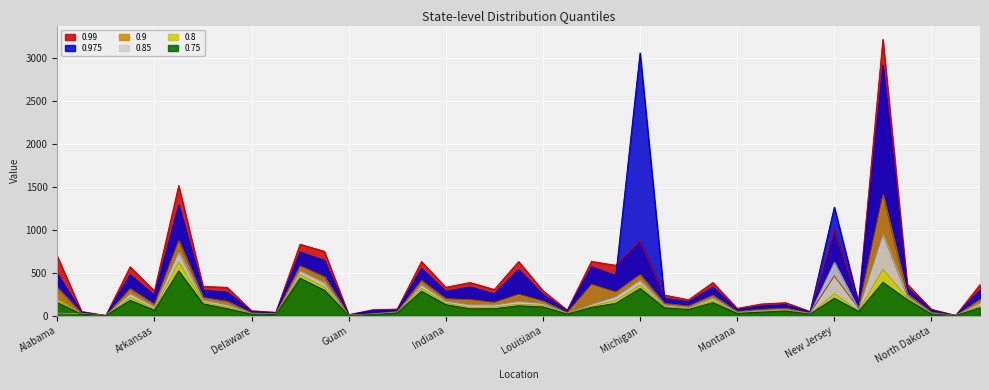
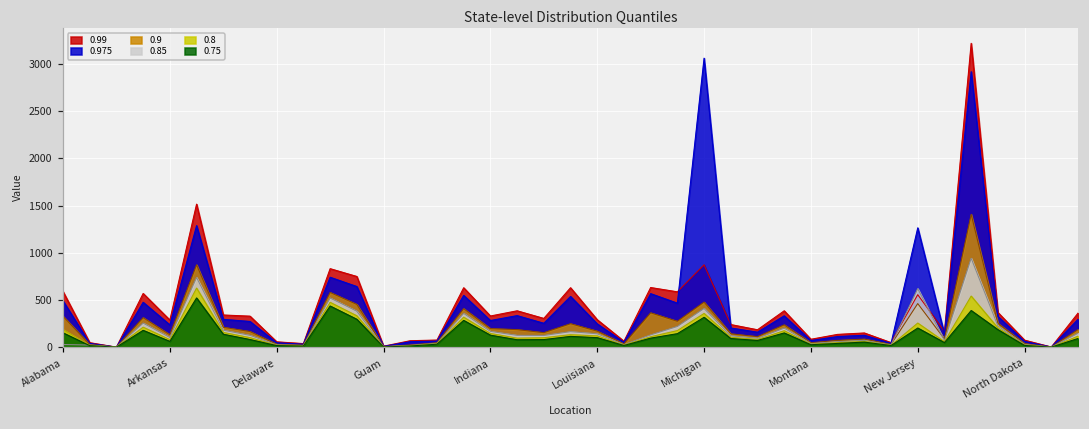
0.99, Alabama: 700 -> 600
0.99, New Jersey: 1000 -> 600
